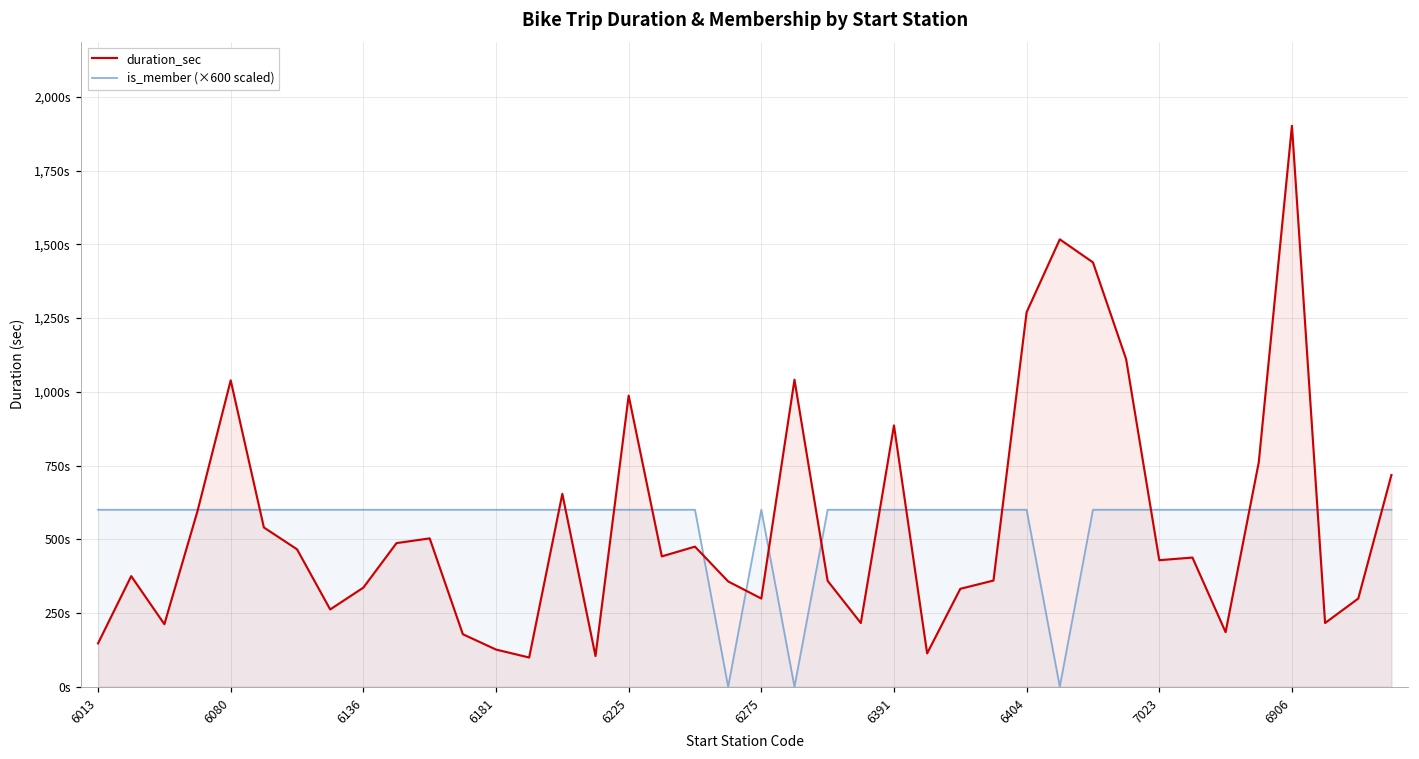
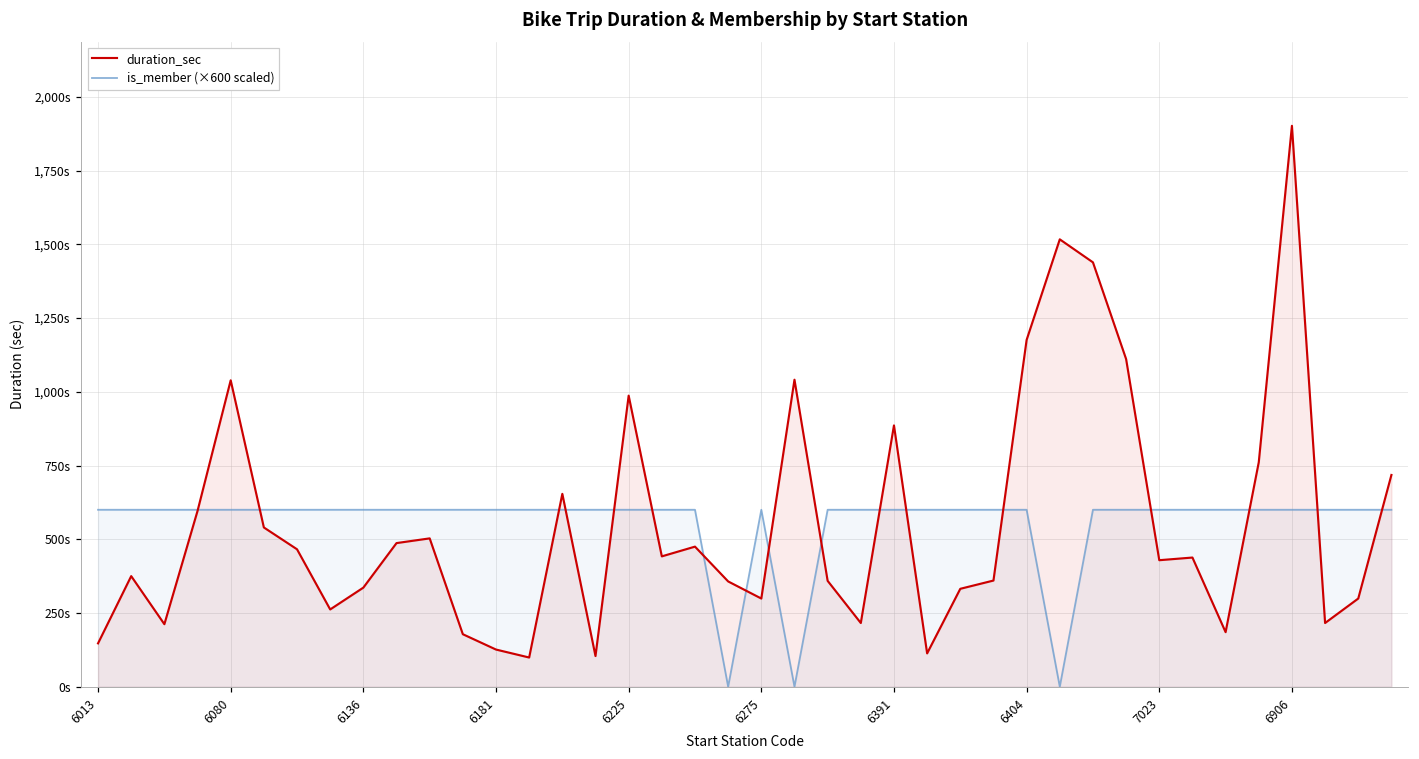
duration_sec, 6404: 1,270s -> 1,180s
